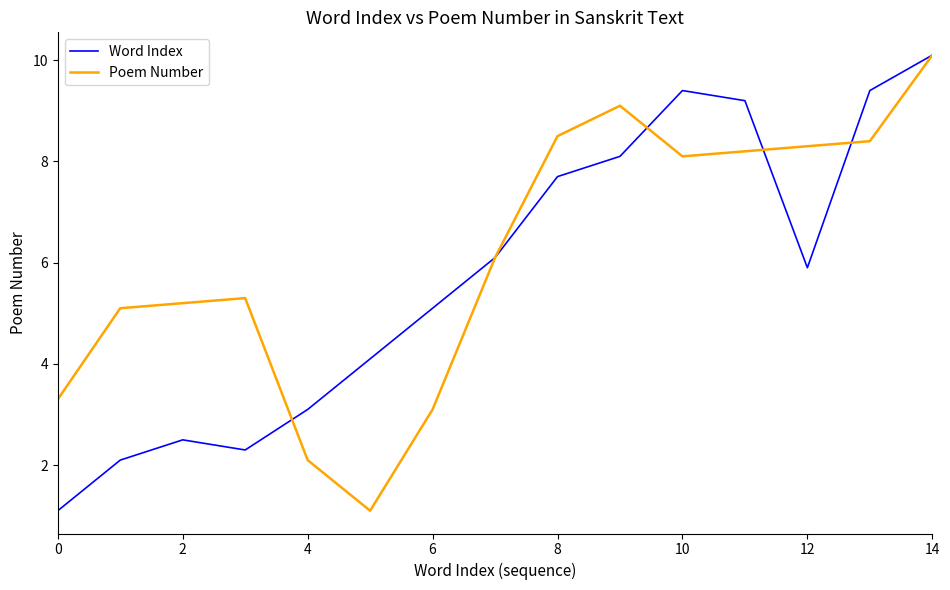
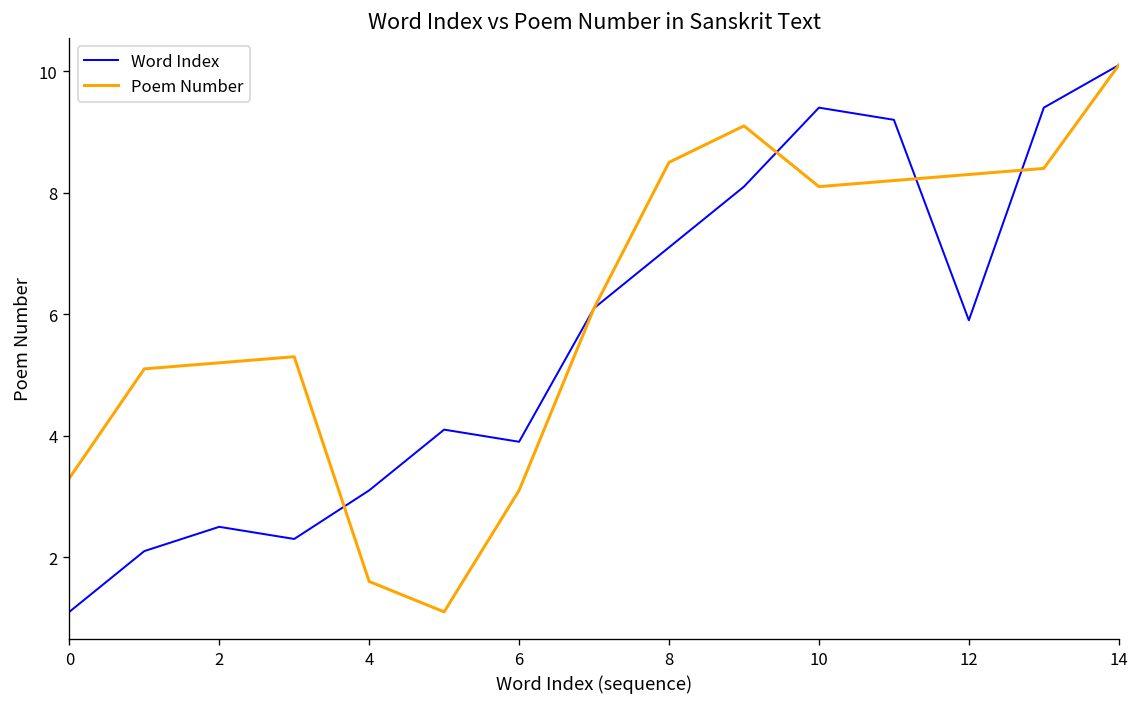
Poem Number, 4: 2.1 -> 1.6
Word Index, 6: 5.1 -> 3.9
Word Index, 8: 7.7 -> 7.1
